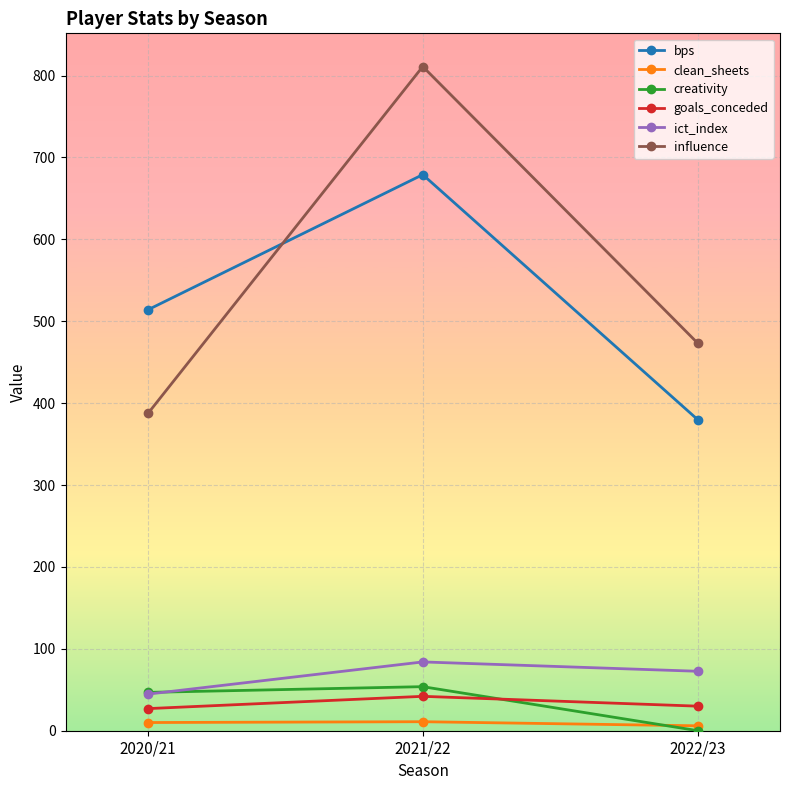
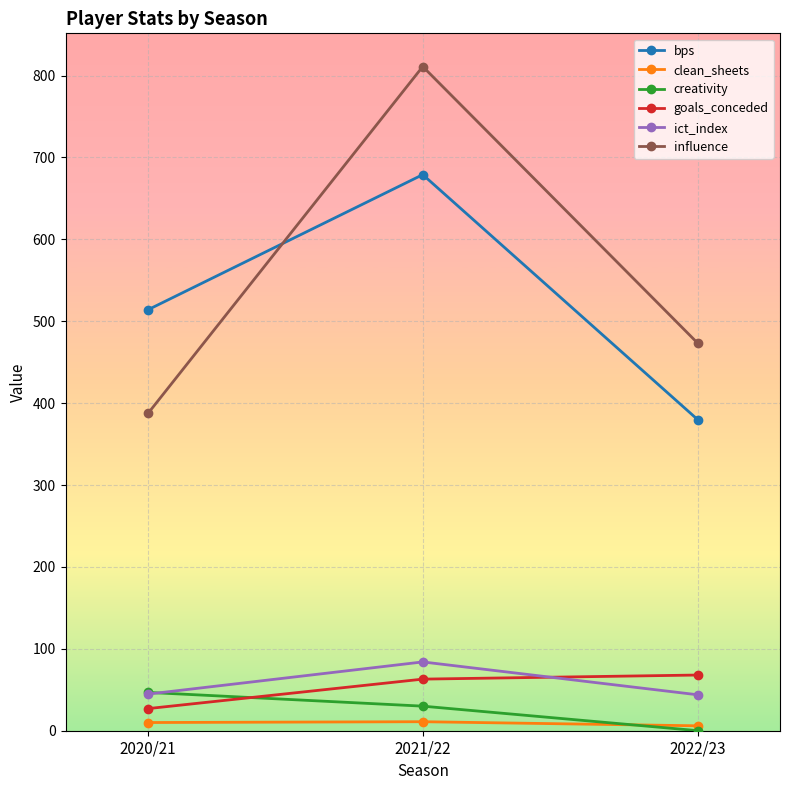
creativity, 2021/22: 50 -> 30
goals_conceded, 2021/22: 40 -> 60
goals_conceded, 2022/23: 30 -> 70
ict_index, 2022/23: 70 -> 40
